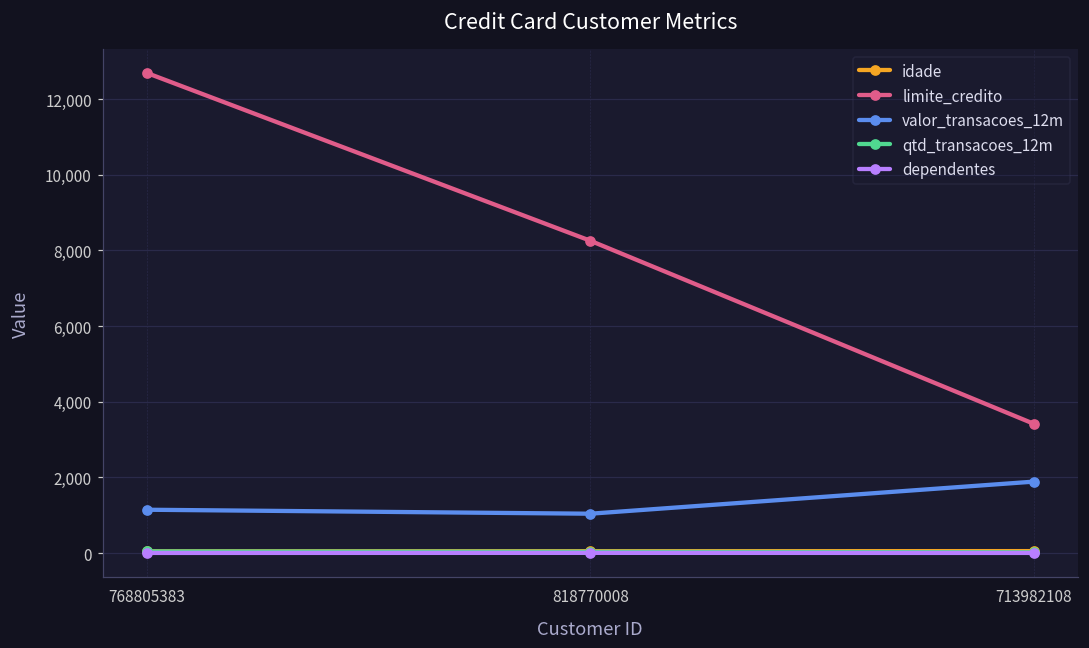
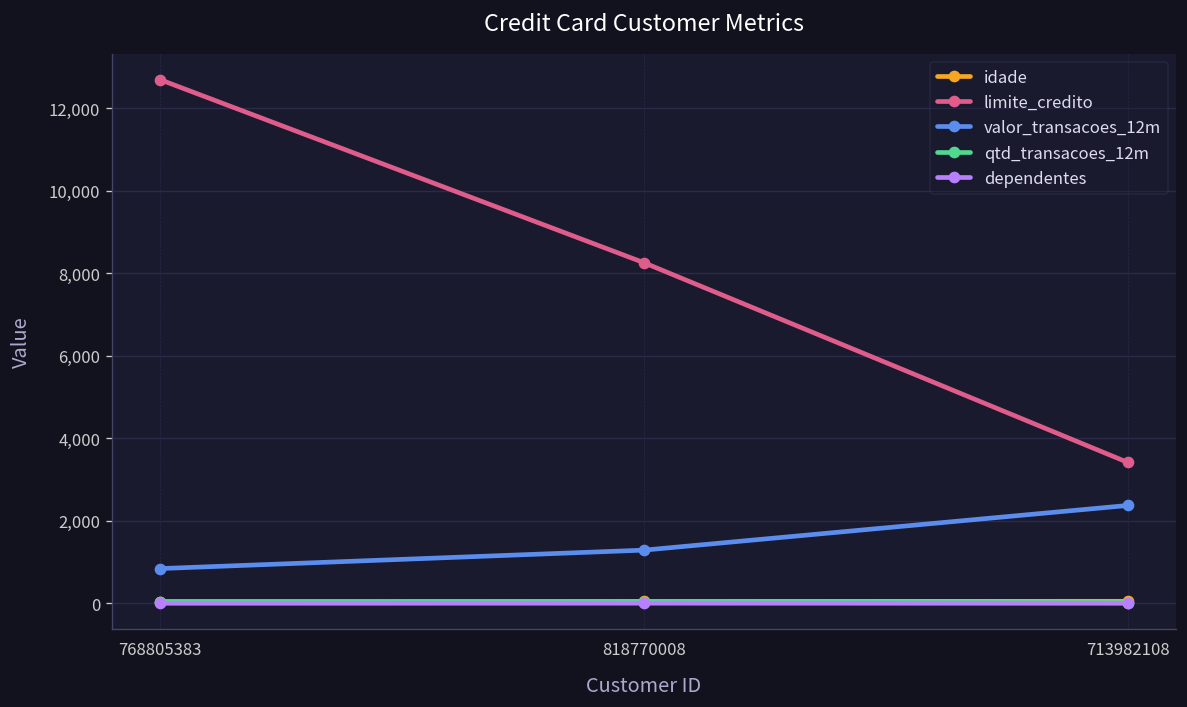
valor_transacoes_12m, 768805383: 1,100 -> 800
valor_transacoes_12m, 818770008: 1,000 -> 1,300
valor_transacoes_12m, 713982108: 1,900 -> 2,400
